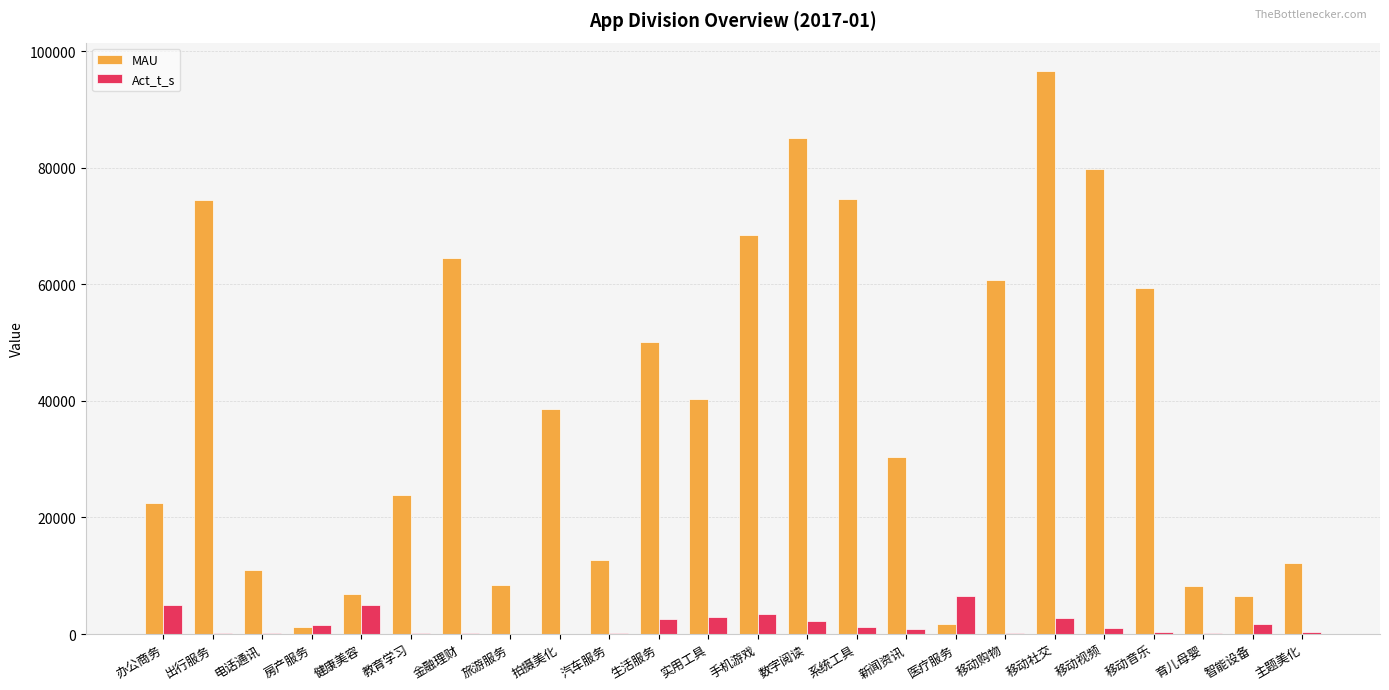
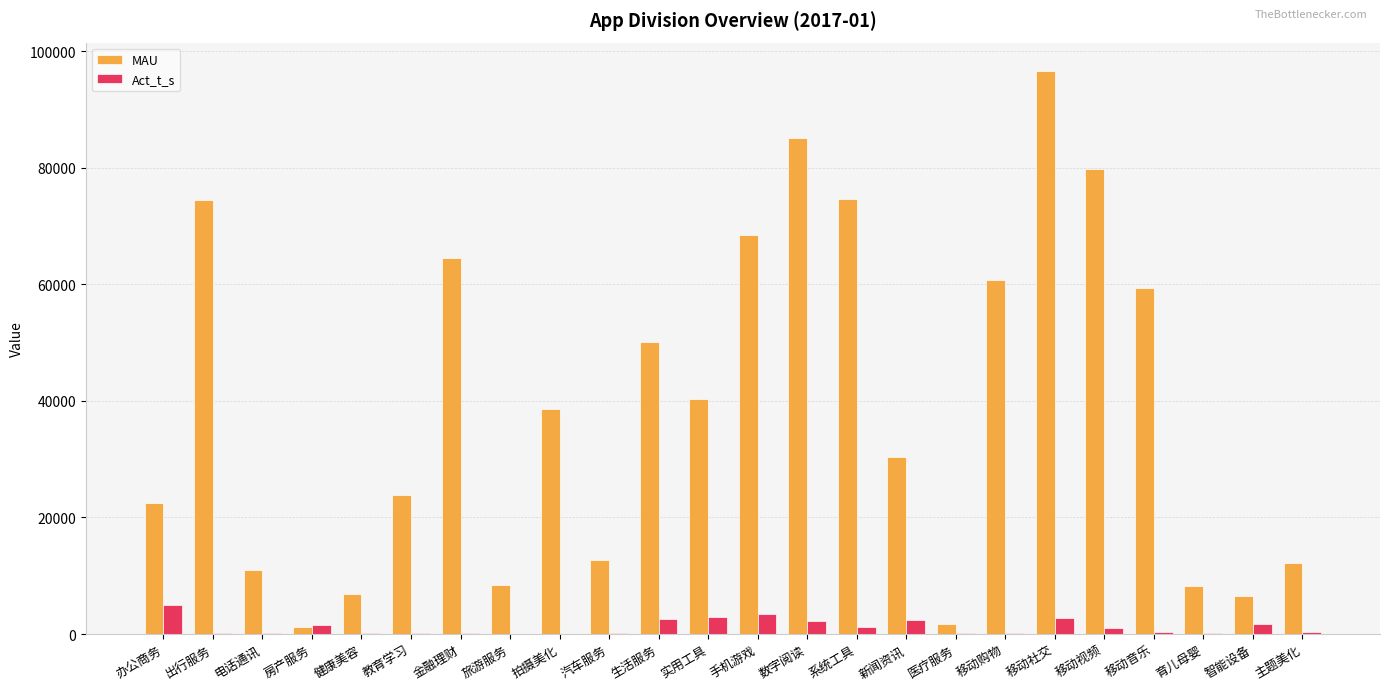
Act_t_s, 健康美容: 5000 -> 0
Act_t_s, 新闻资讯: 1000 -> 2000
Act_t_s, 医疗服务: 6000 -> 0
